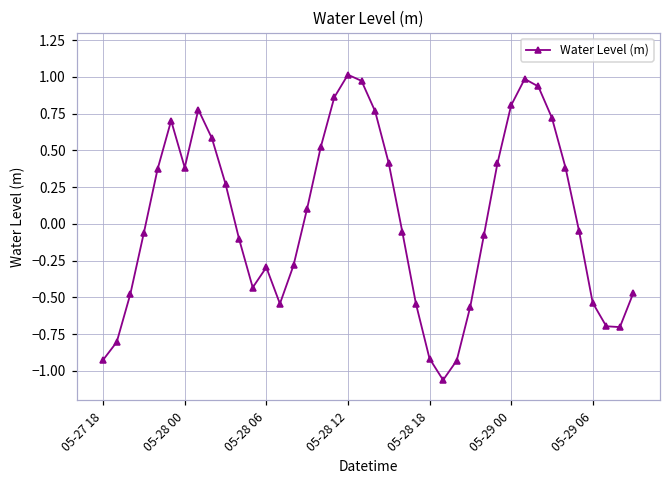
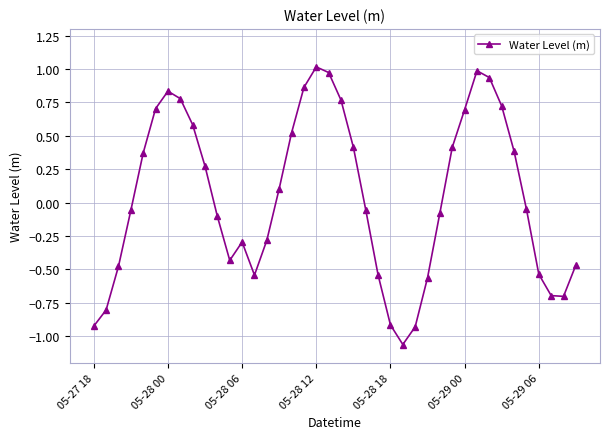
05-28 00: 0.38 -> 0.83
05-29 00: 0.81 -> 0.70
